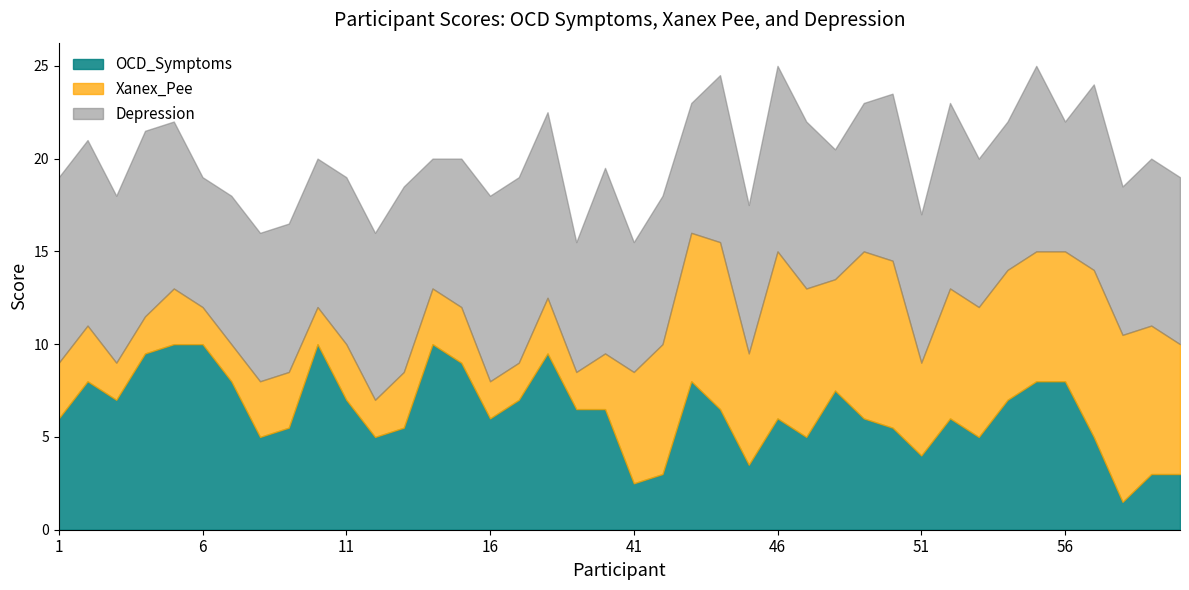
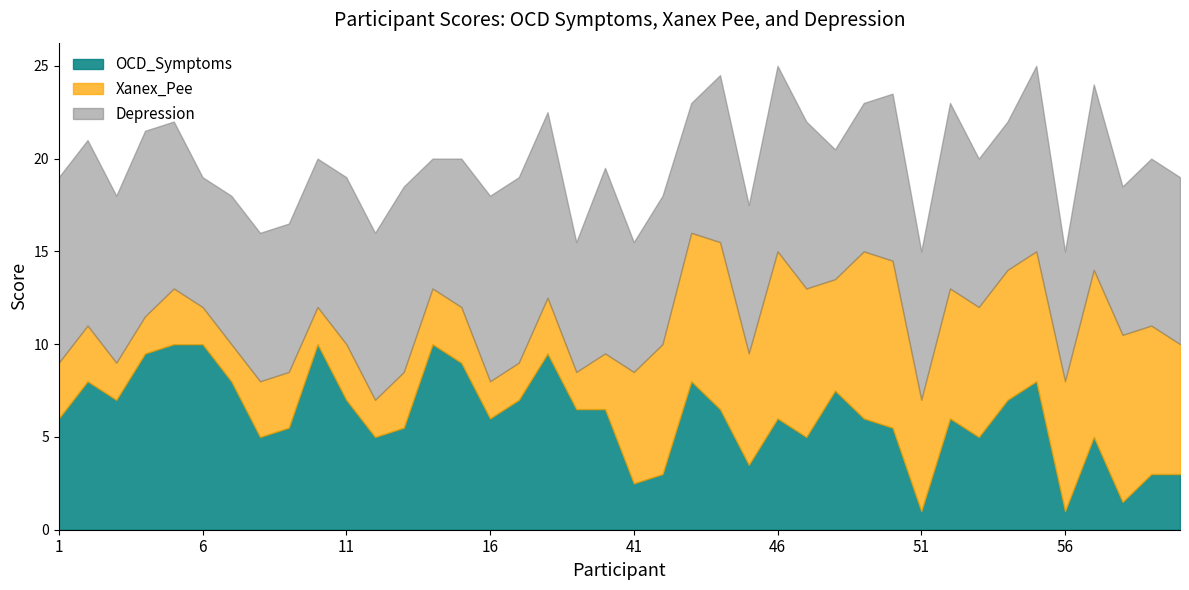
OCD_Symptoms, 51: 4 -> 1
Xanex_Pee, 51: 5 -> 6
OCD_Symptoms, 56: 8 -> 1
